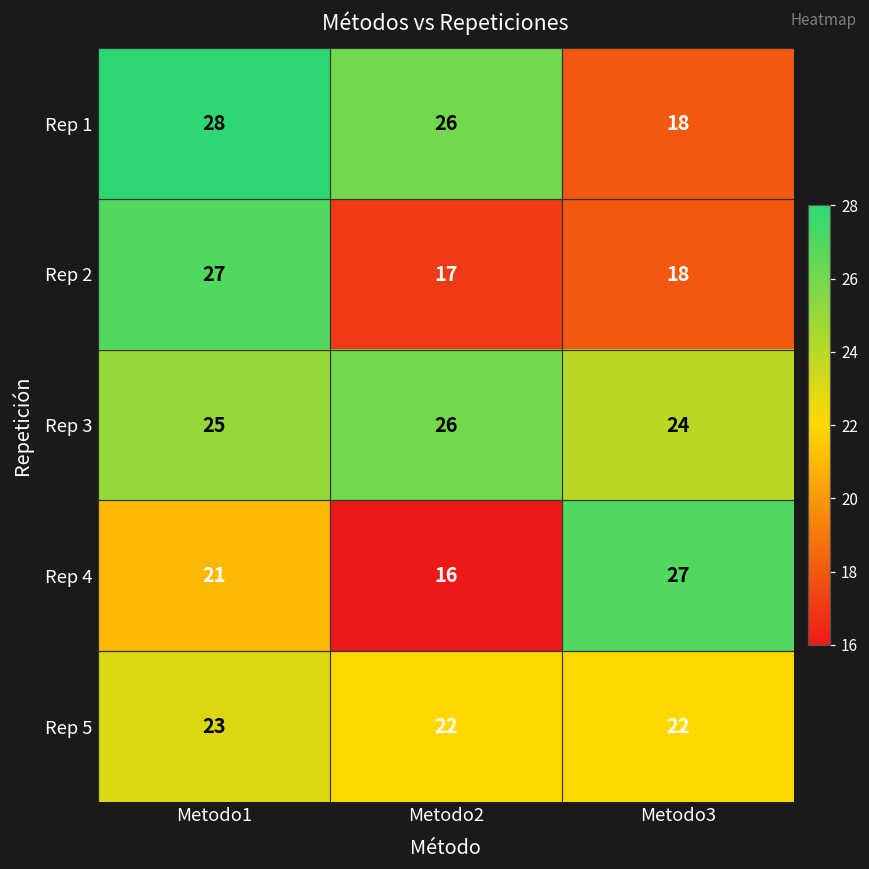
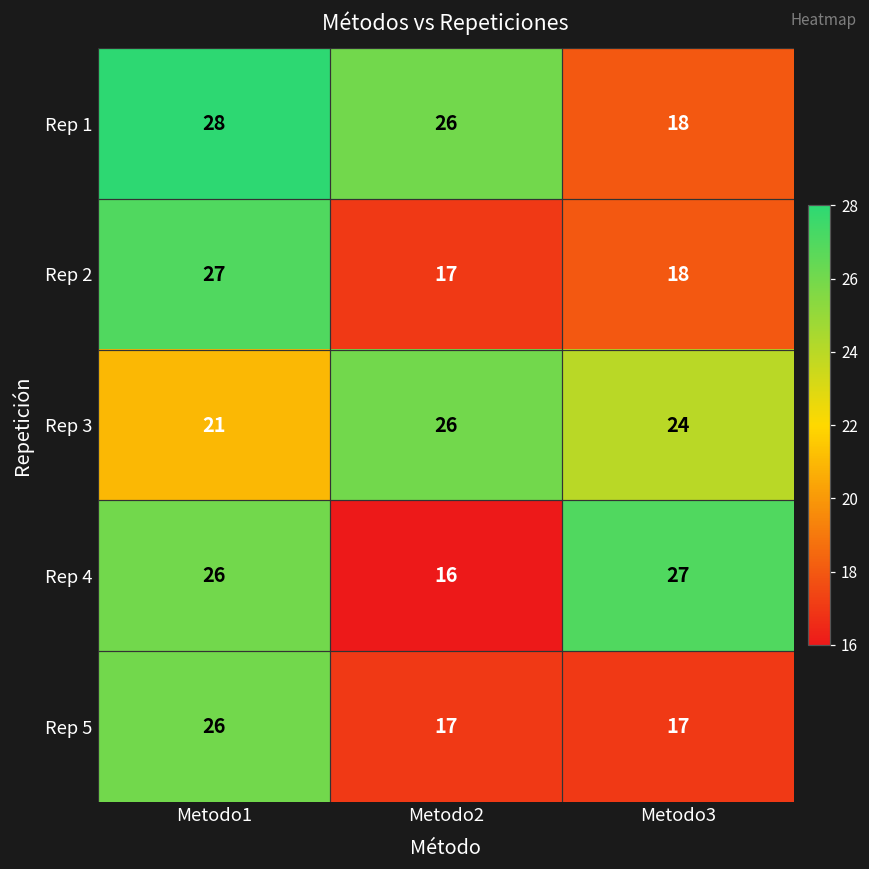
Rep 3, Metodo1: 25 -> 21
Rep 4, Metodo1: 21 -> 26
Rep 5, Metodo1: 23 -> 26
Rep 5, Metodo2: 22 -> 17
Rep 5, Metodo3: 22 -> 17
